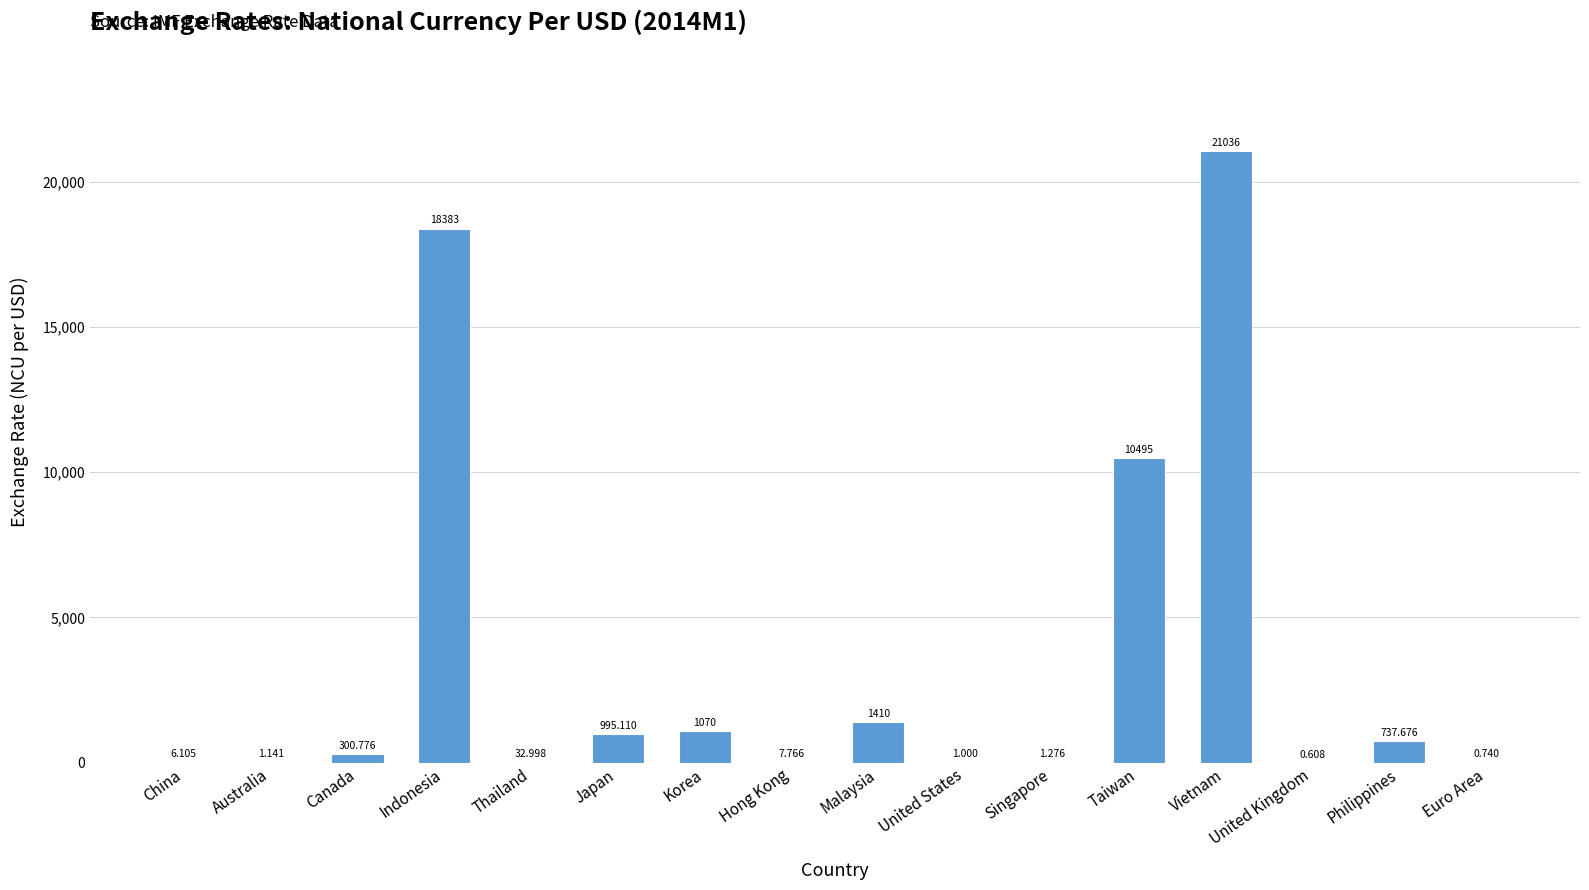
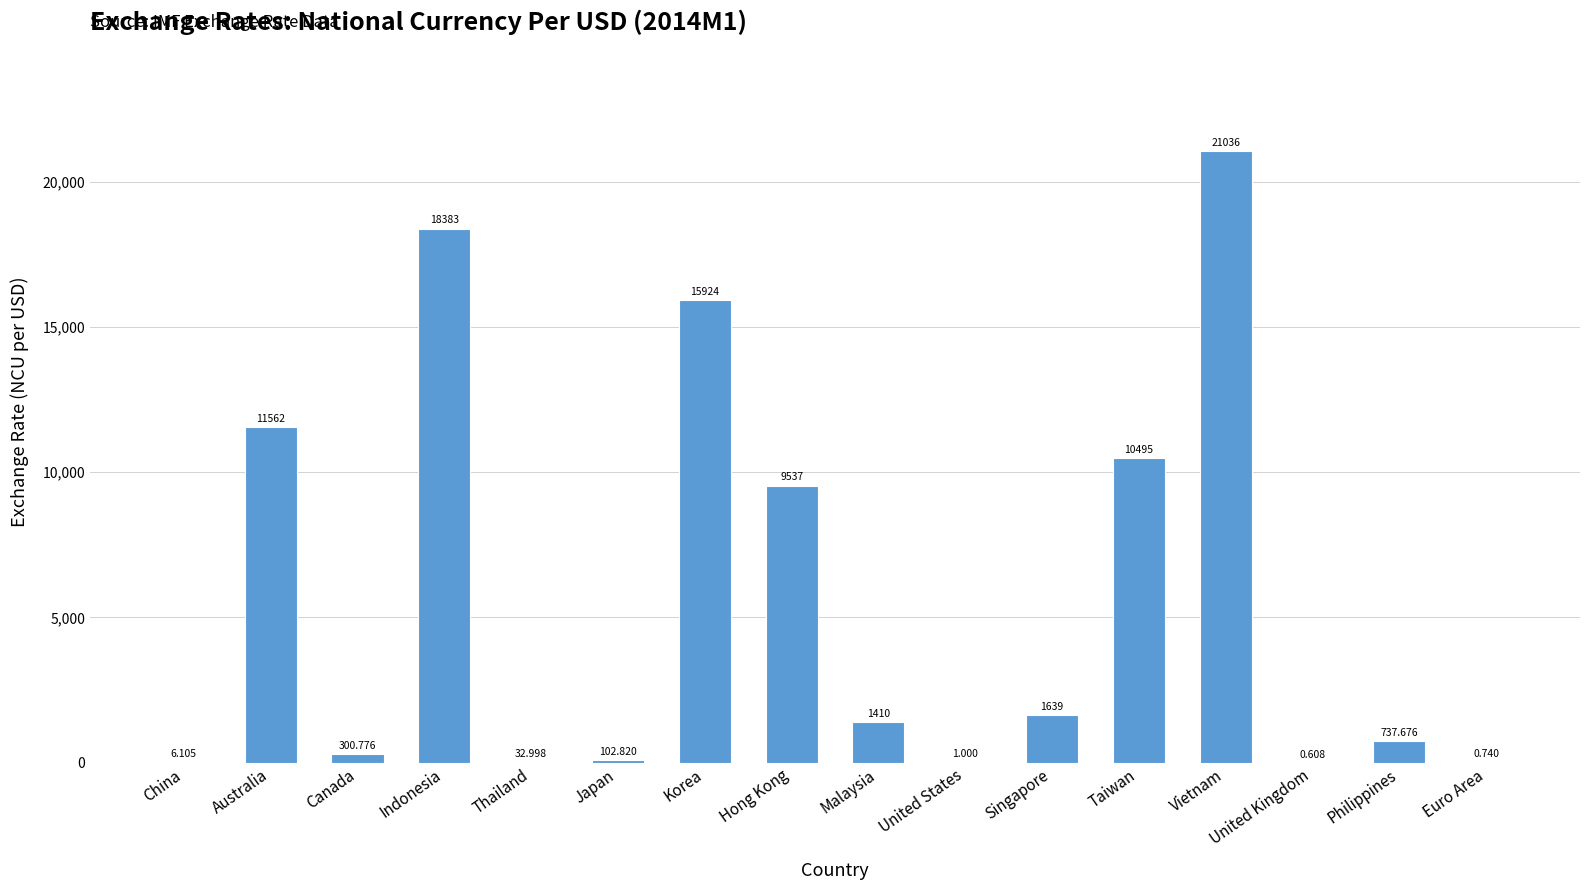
Australia: 1.141 -> 11562
Japan: 995.110 -> 102.820
Korea: 1070 -> 15924
Hong Kong: 7.766 -> 9537
Singapore: 1.276 -> 1639
